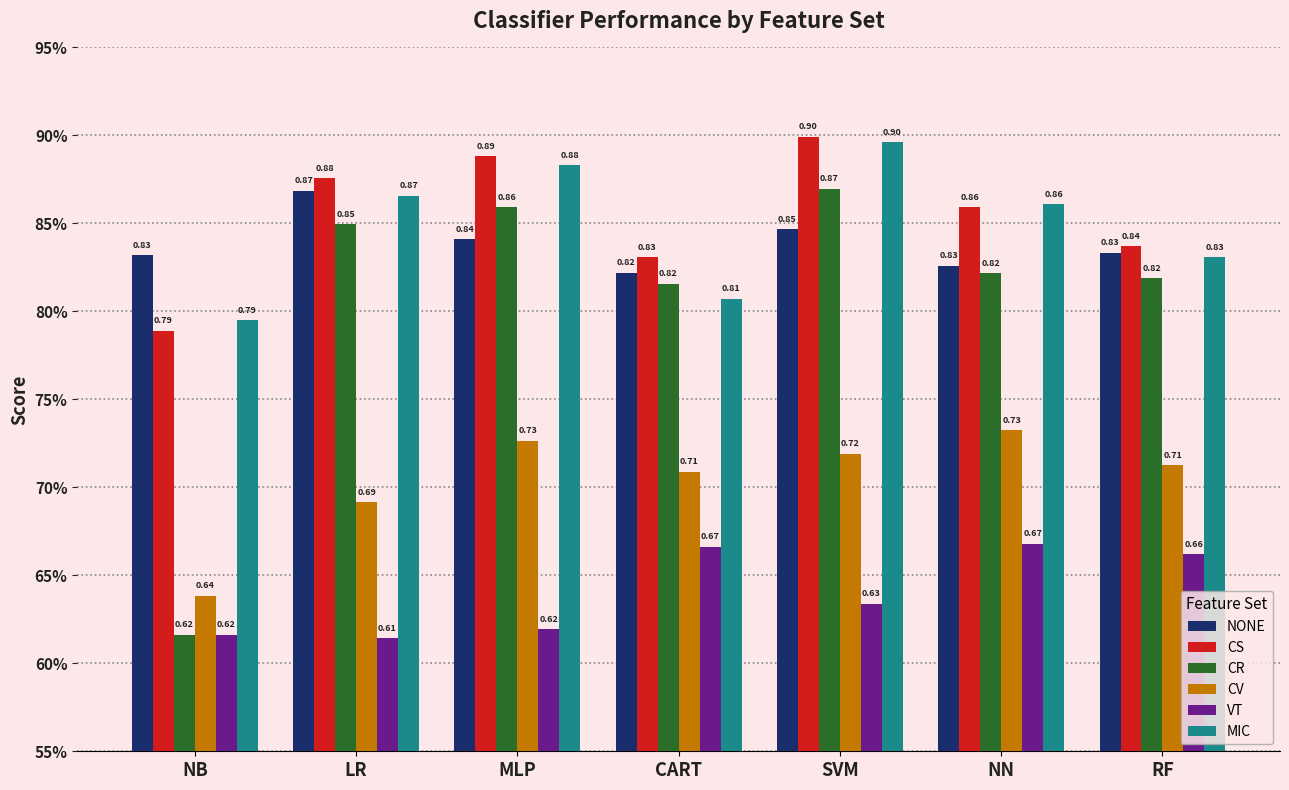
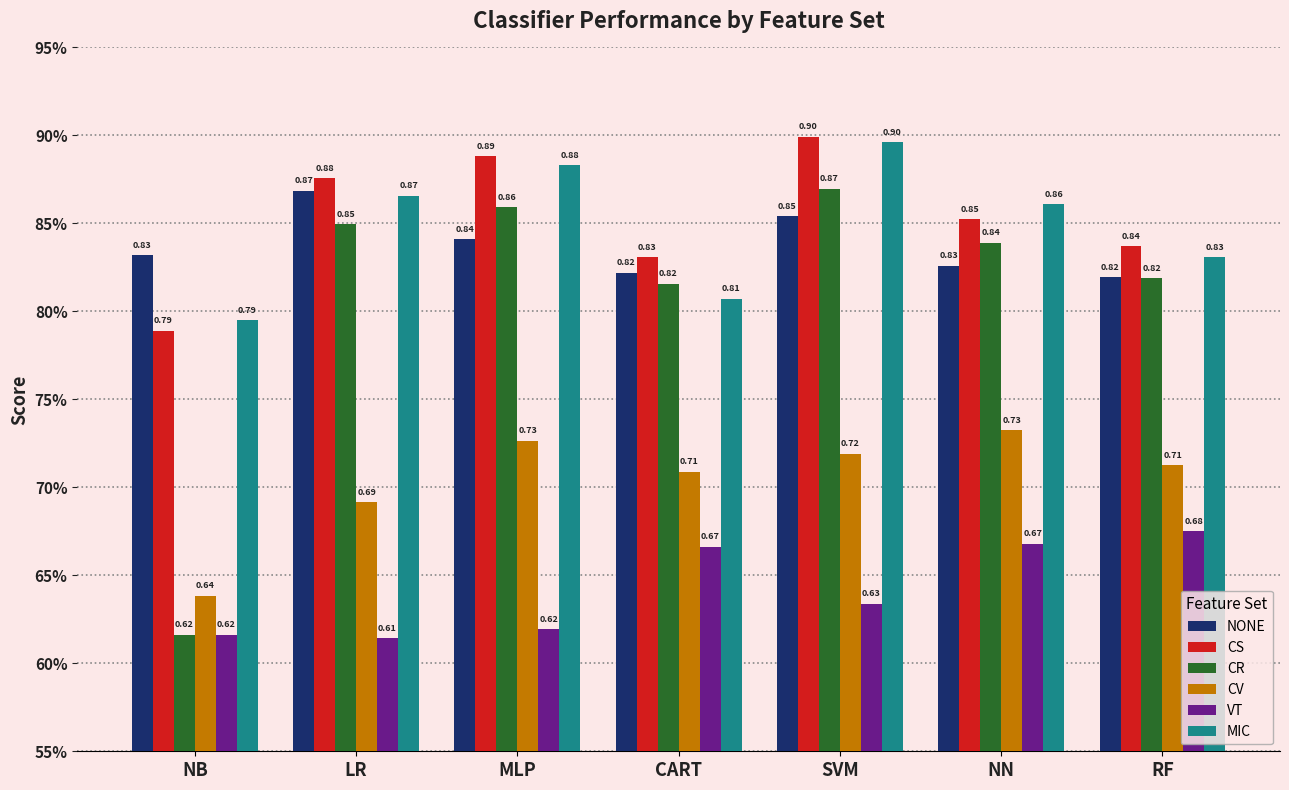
NONE, SVM: 84.7% -> 85.4%
CS, NN: 0.86 -> 0.85
CR, NN: 0.82 -> 0.84
NONE, RF: 0.83 -> 0.82
VT, RF: 0.66 -> 0.68
